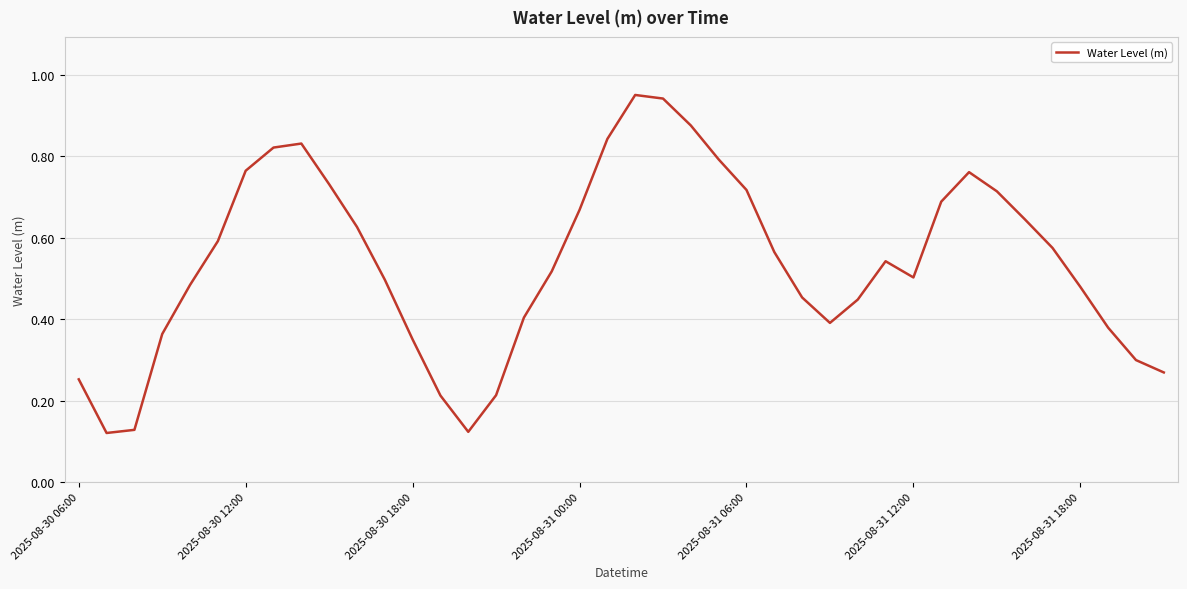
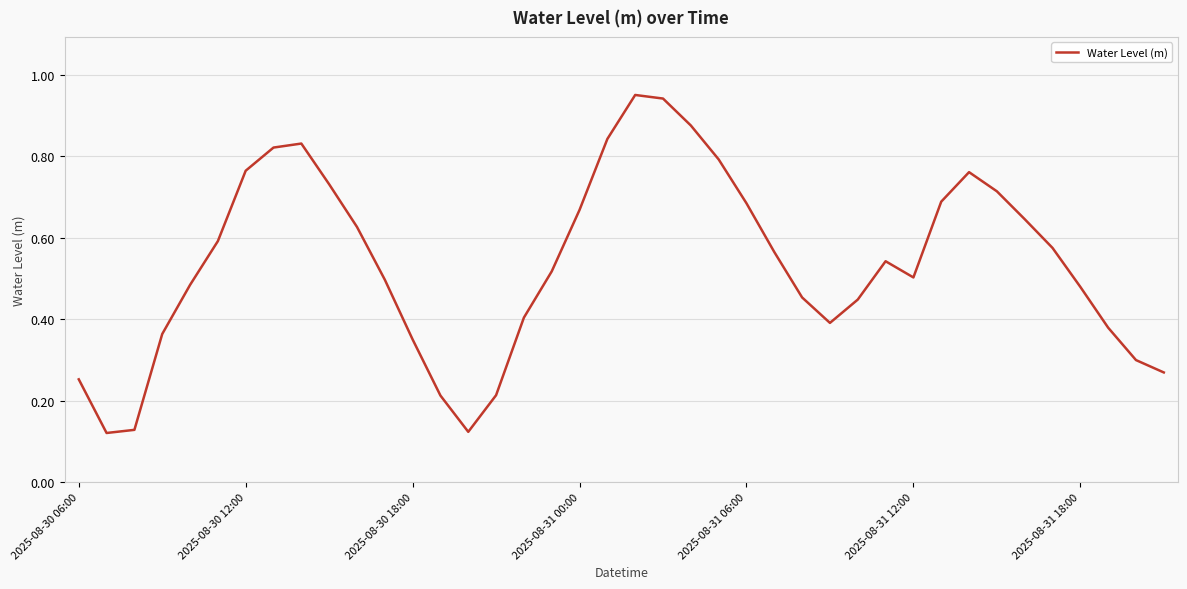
2025-08-31 06:00: 0.72 -> 0.68
